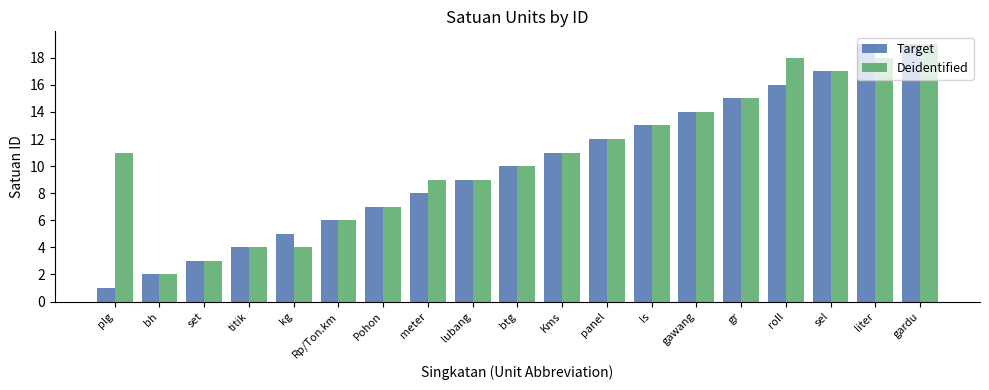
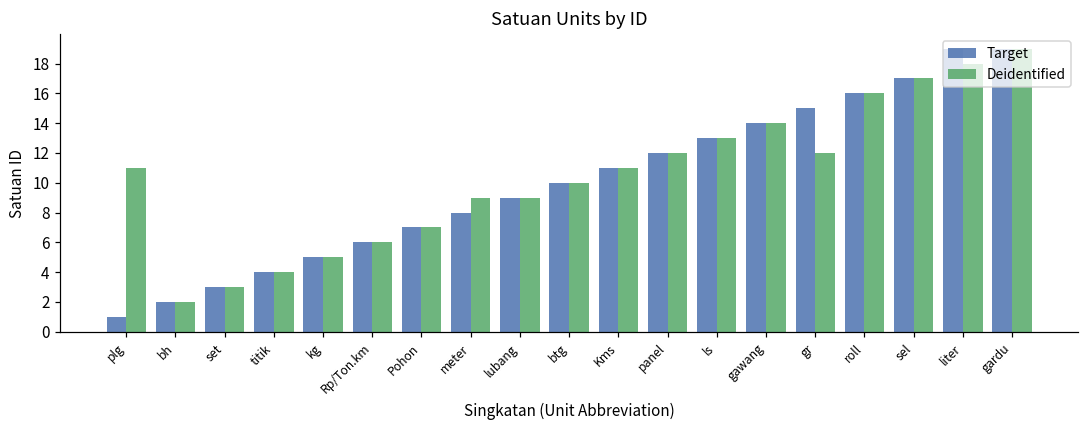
Deidentified, kg: 4 -> 5
Deidentified, gr: 15 -> 12
Deidentified, roll: 18 -> 16
